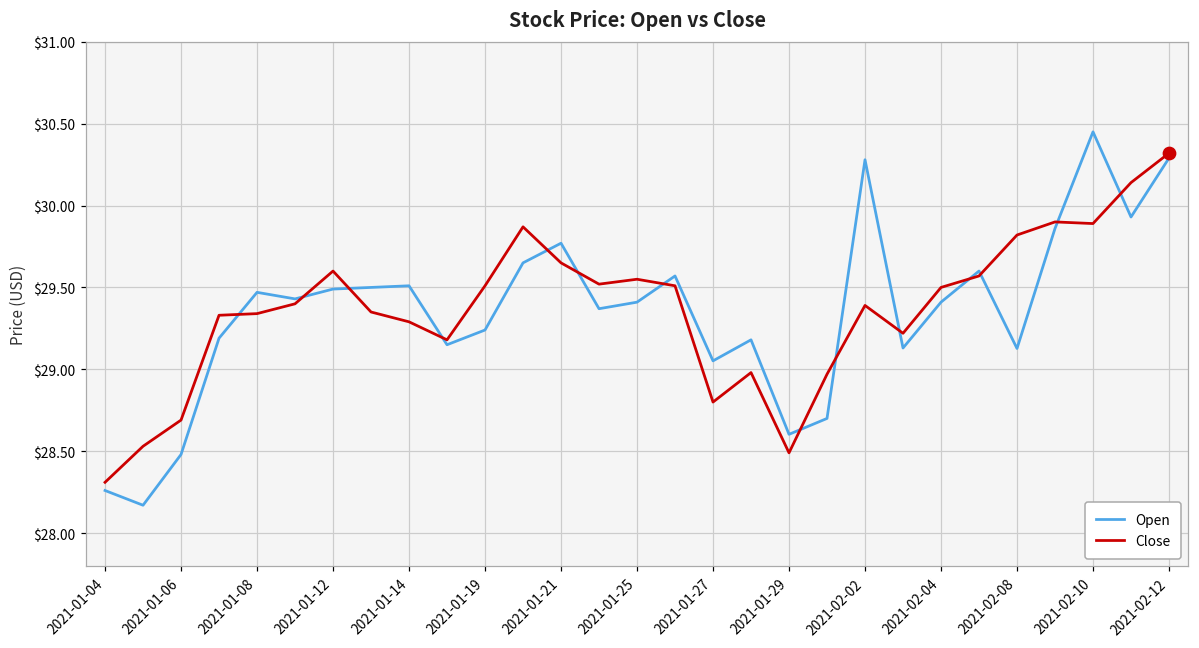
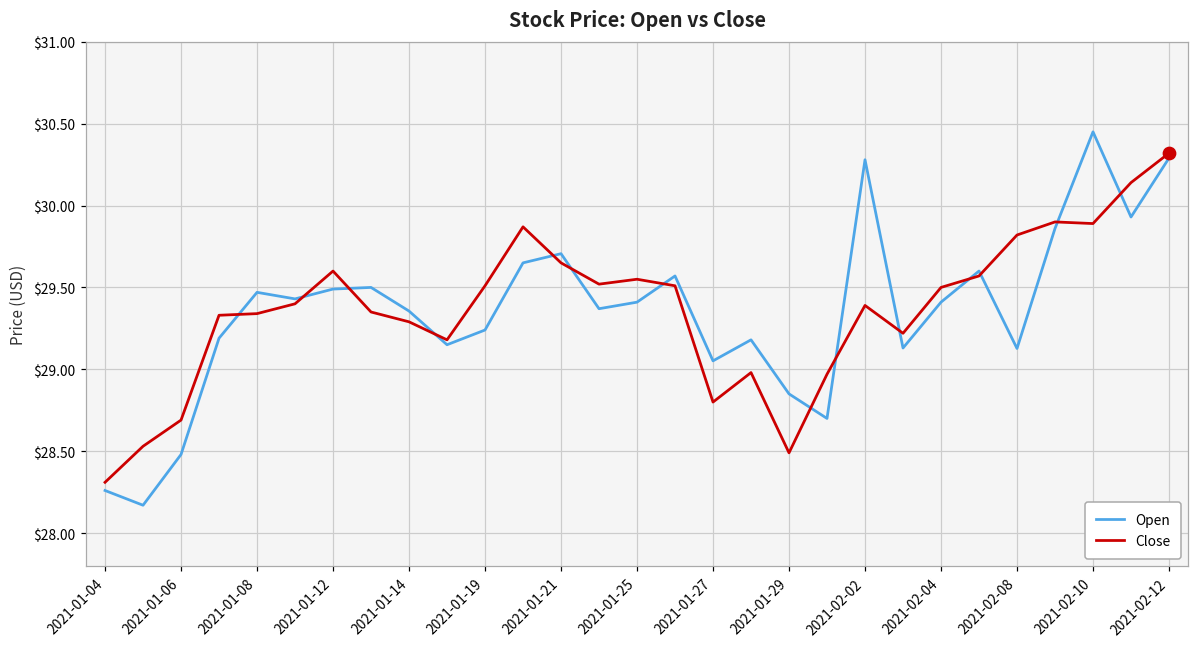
Open, 2021-01-14: $29.51 -> $29.36
Open, 2021-01-21: $29.77 -> $29.71
Open, 2021-01-29: $28.60 -> $28.85
